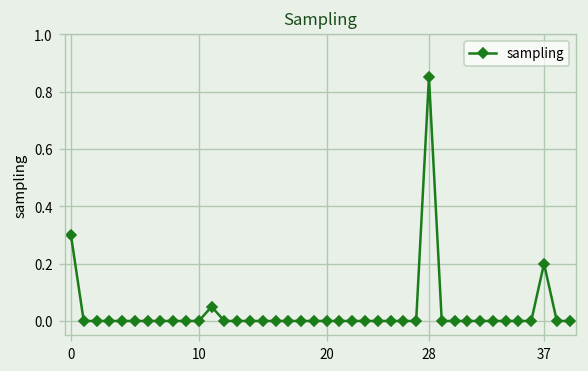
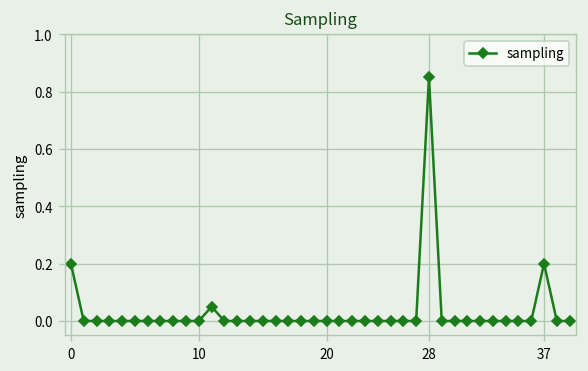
0: 0.3 -> 0.2
